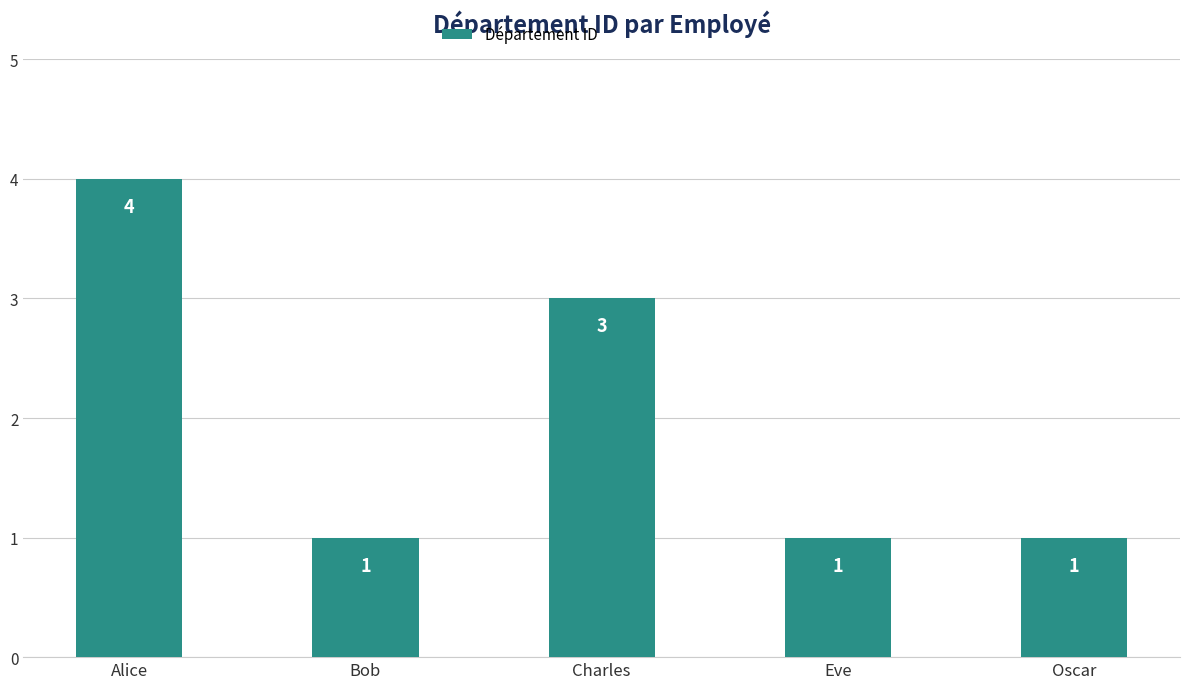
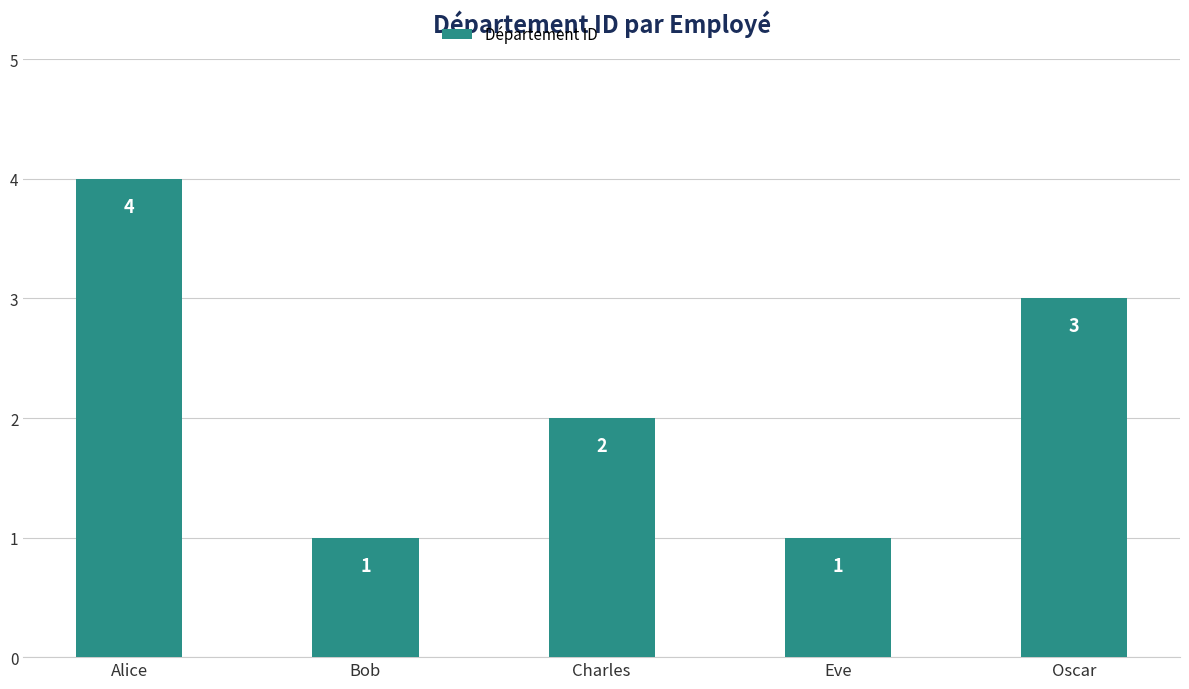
Charles: 3 -> 2
Oscar: 1 -> 3
